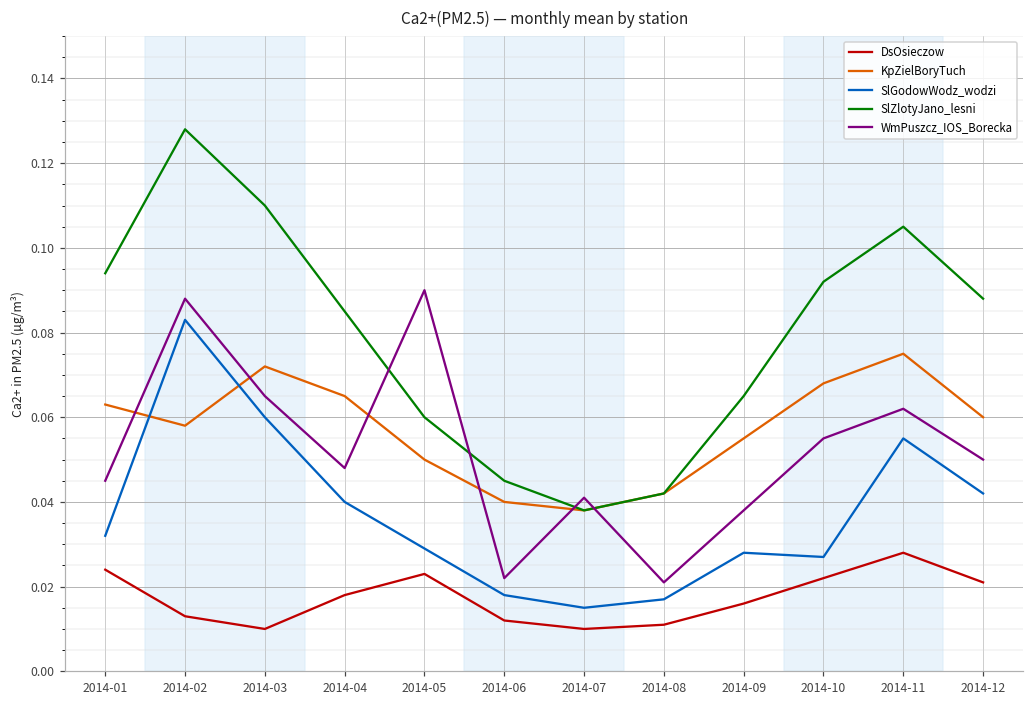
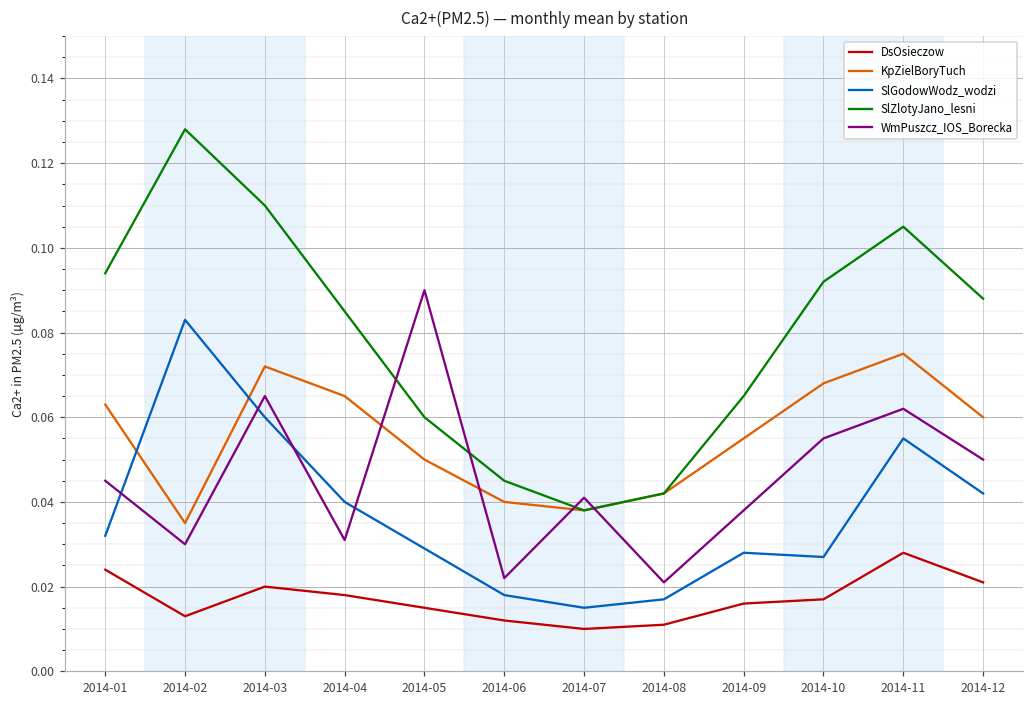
KpZielBoryTuch, 2014-02: 0.058 -> 0.035
WmPuszcz_IOS_Borecka, 2014-02: 0.088 -> 0.030
DsOsieczow, 2014-03: 0.01 -> 0.02
WmPuszcz_IOS_Borecka, 2014-04: 0.048 -> 0.031
DsOsieczow, 2014-05: 0.023 -> 0.015
DsOsieczow, 2014-10: 0.022 -> 0.017
